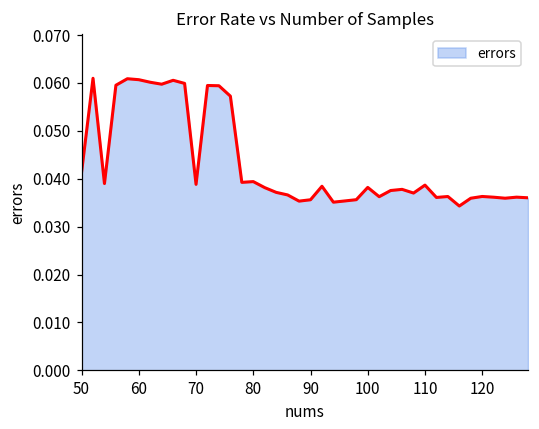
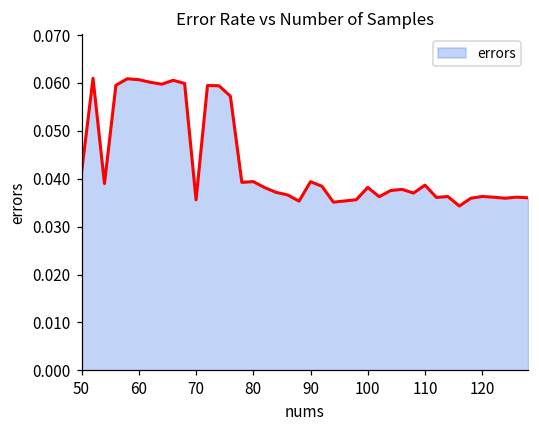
70: 0.039 -> 0.036
90: 0.036 -> 0.039
